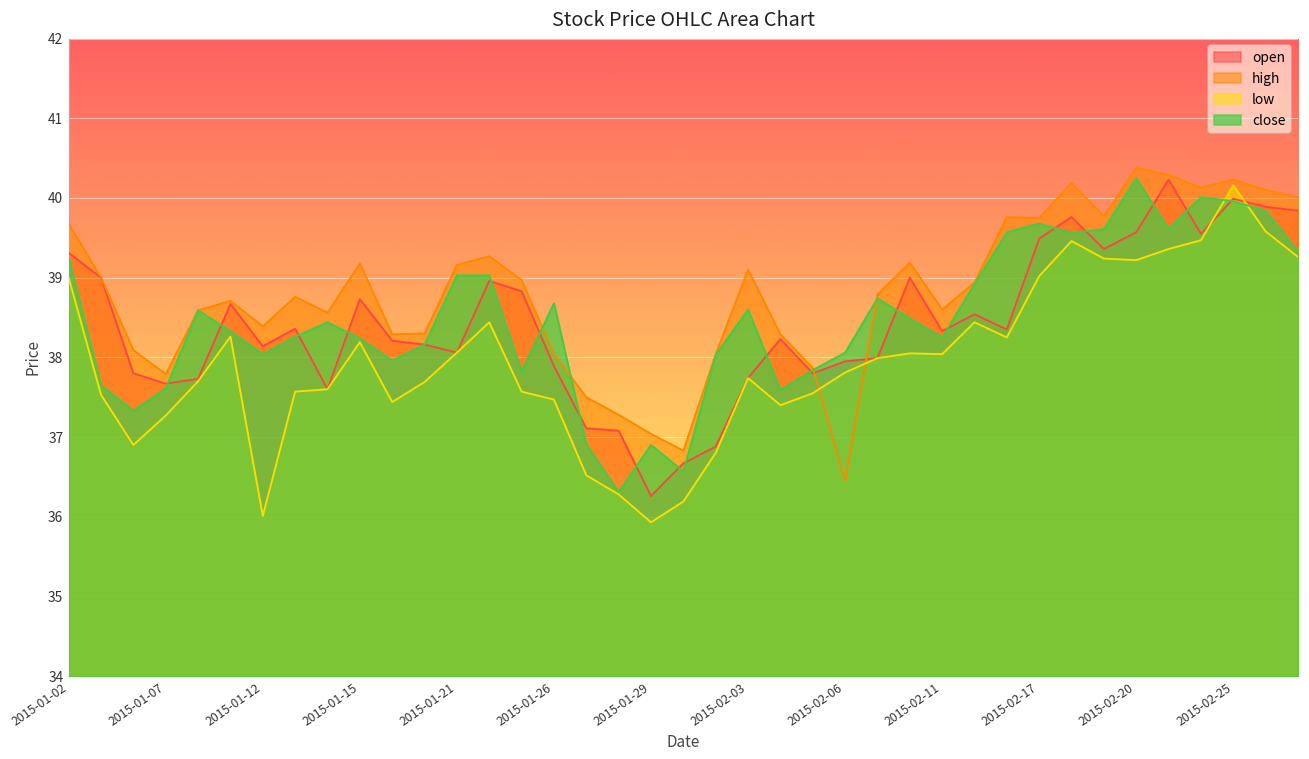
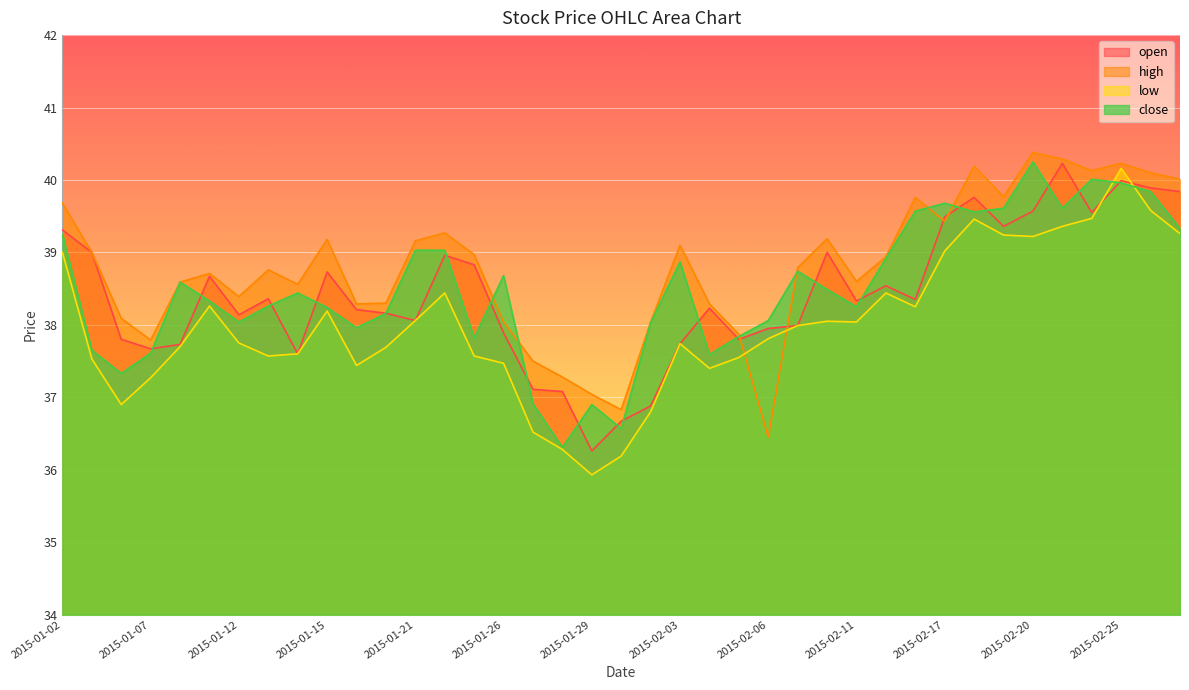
low, 2015-01-12: 36.0 -> 37.8
close, 2015-02-03: 38.6 -> 38.9
high, 2015-02-17: 39.8 -> 39.4
